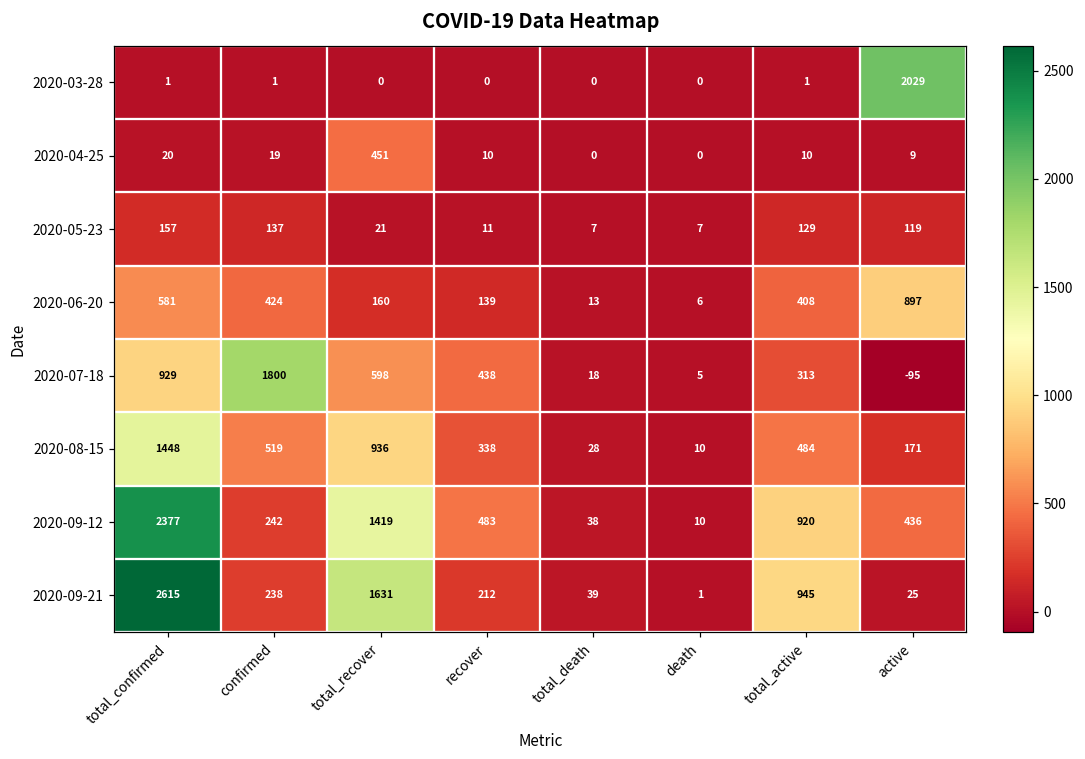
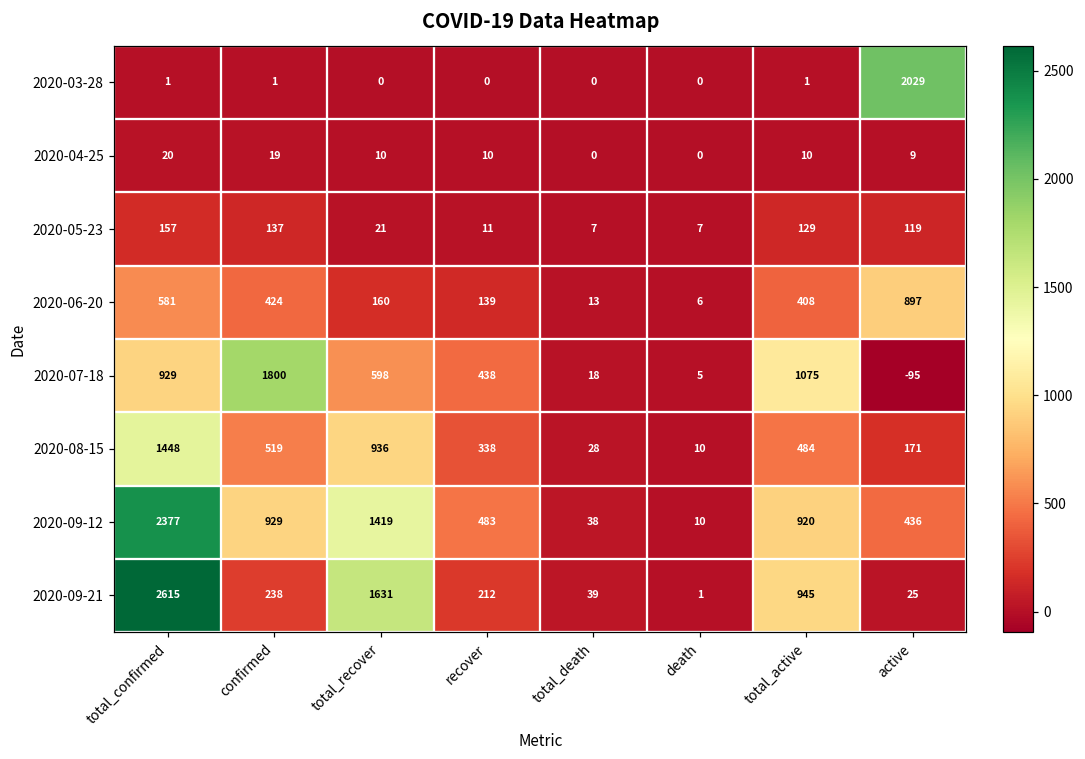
2020-04-25, total_recover: 451 -> 10
2020-07-18, total_active: 313 -> 1075
2020-09-12, confirmed: 242 -> 929
